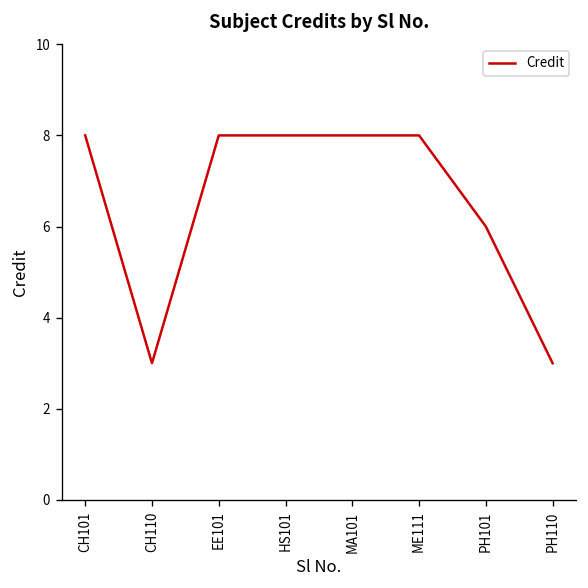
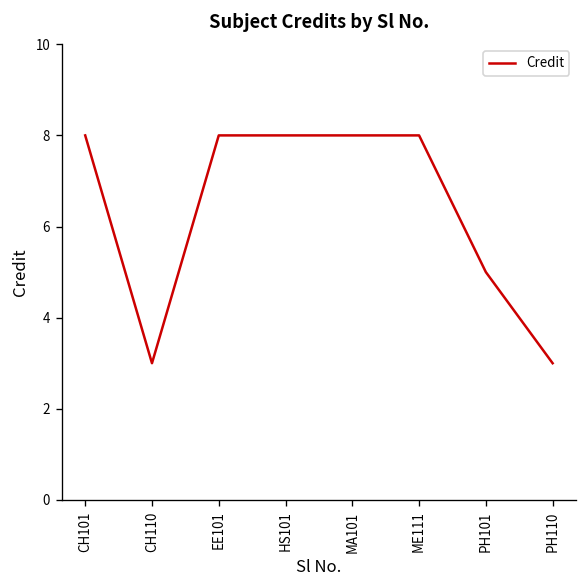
PH101: 6 -> 5
